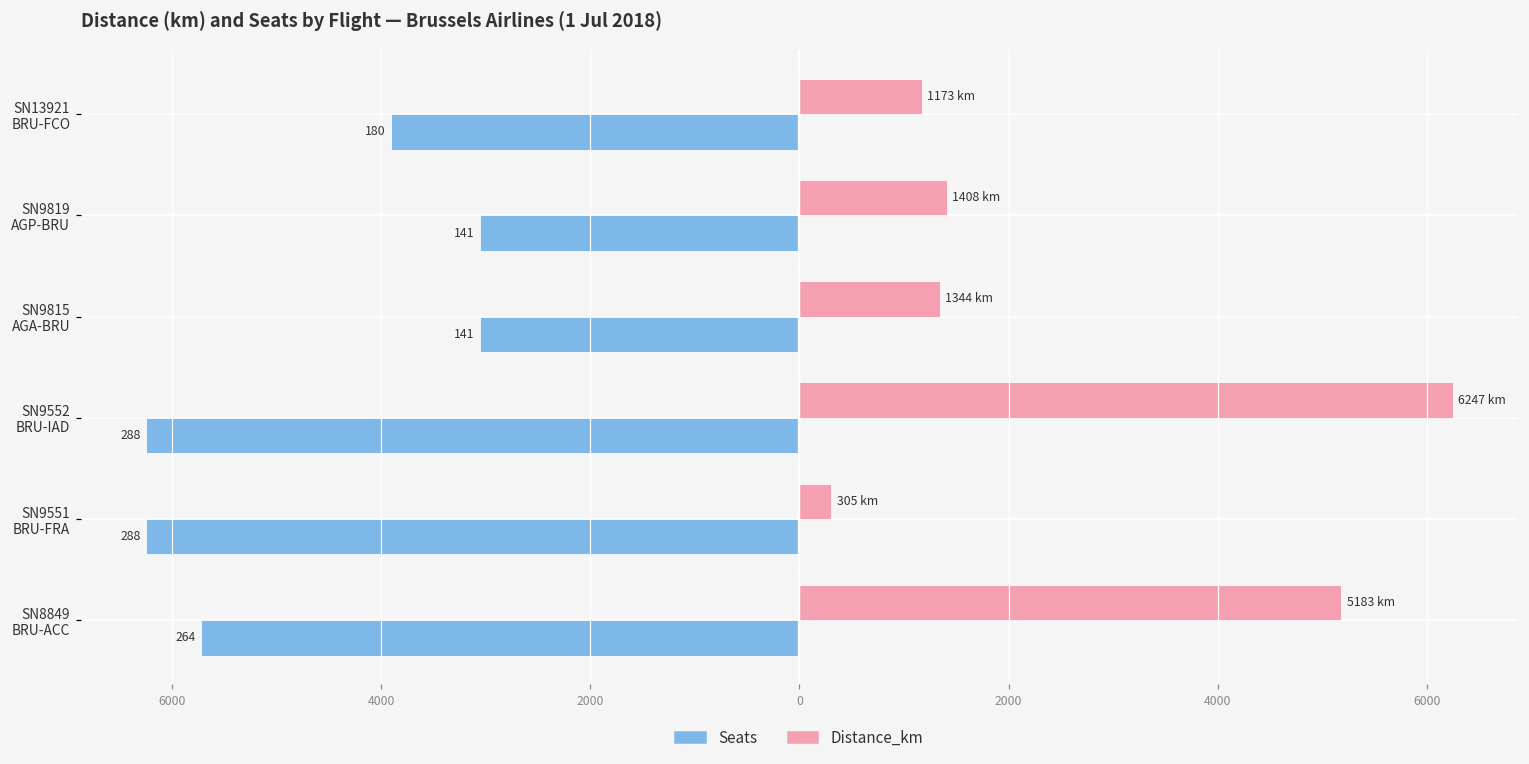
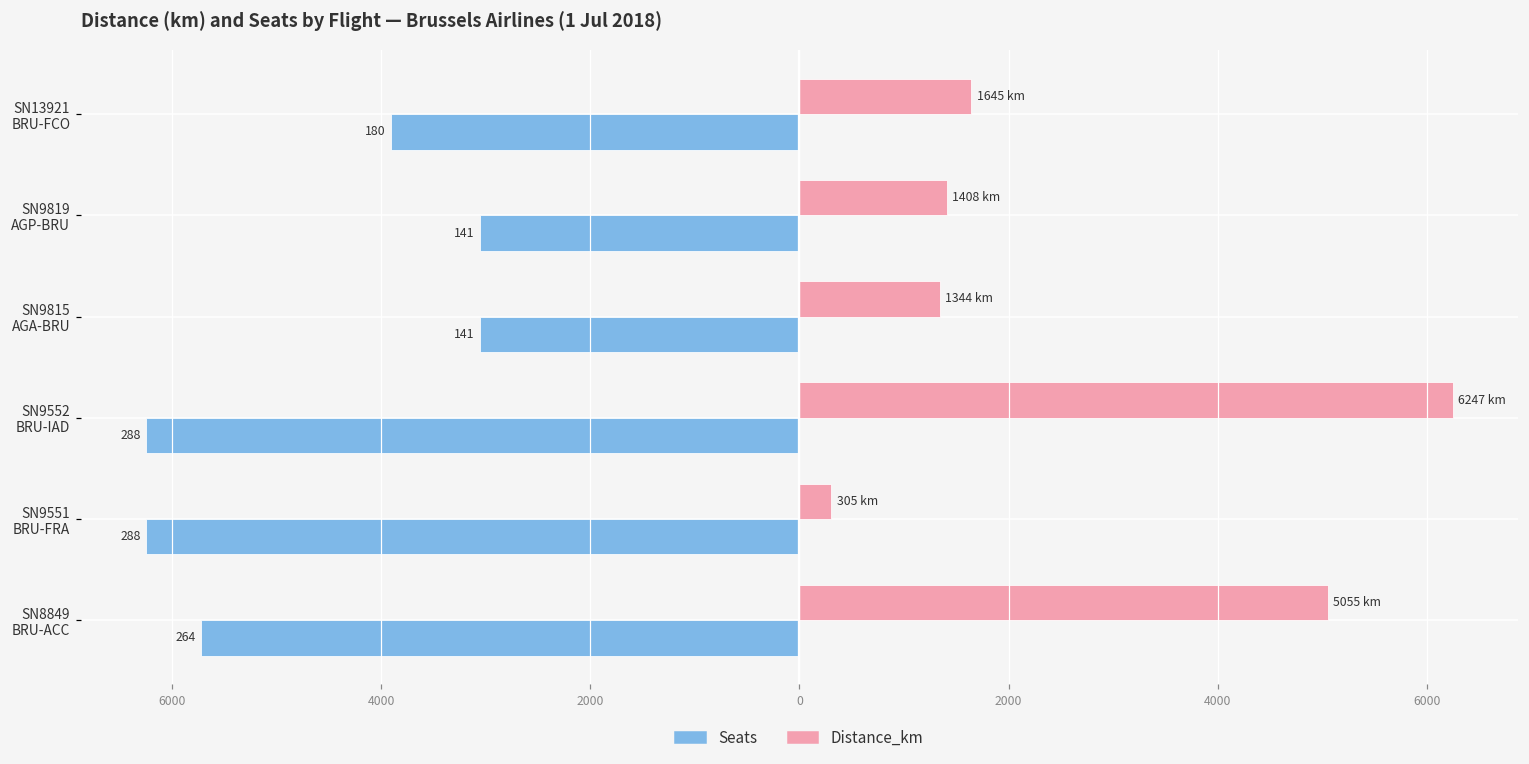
Distance_km, SN13921 BRU-FCO: 1173 -> 1645
Distance_km, SN8849 BRU-ACC: 5183 -> 5055
